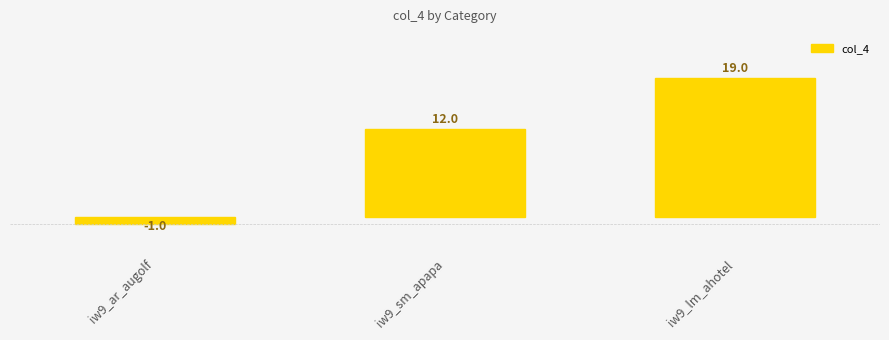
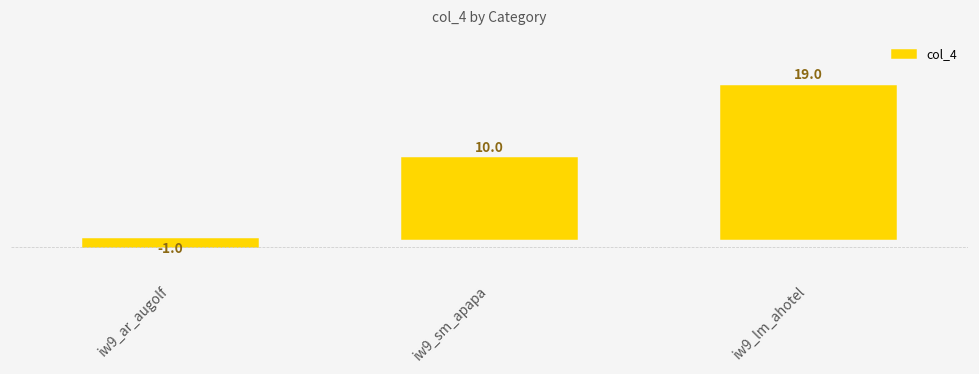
iw9_sm_apapa: 12.0 -> 10.0
